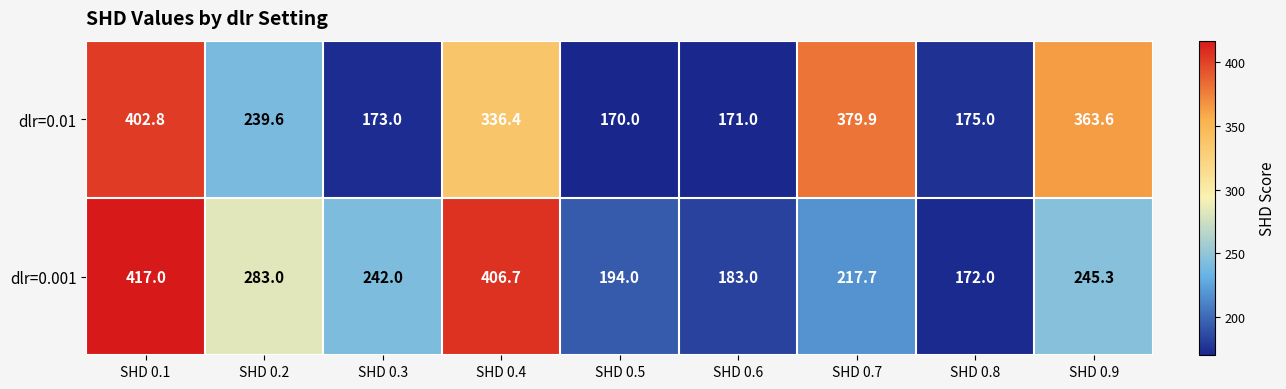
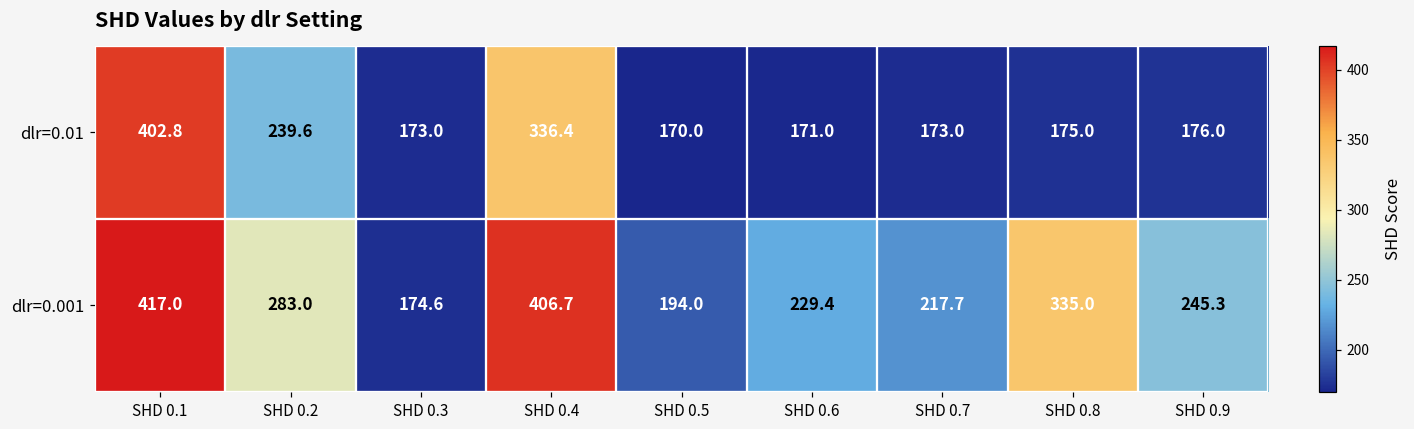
dlr=0.01, SHD 0.7: 379.9 -> 173.0
dlr=0.01, SHD 0.9: 363.6 -> 176.0
dlr=0.001, SHD 0.3: 242.0 -> 174.6
dlr=0.001, SHD 0.6: 183.0 -> 229.4
dlr=0.001, SHD 0.8: 172.0 -> 335.0
